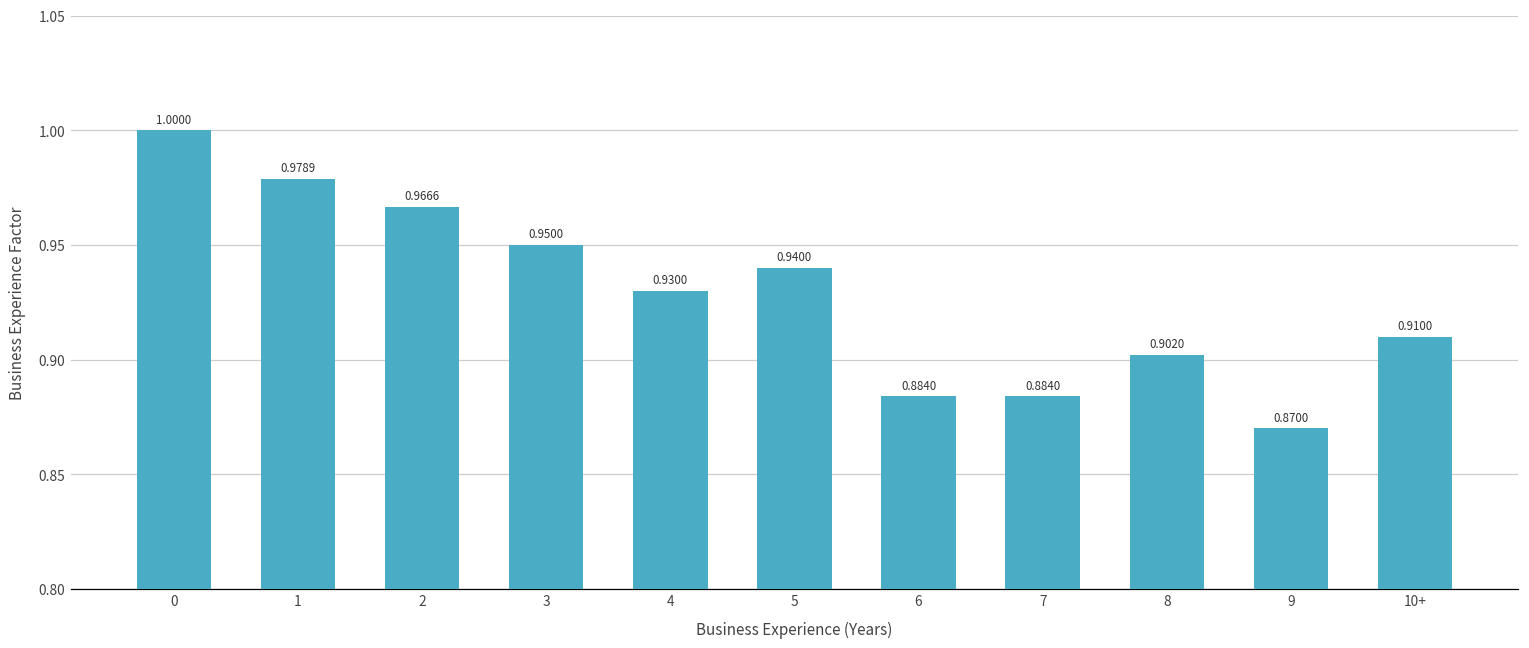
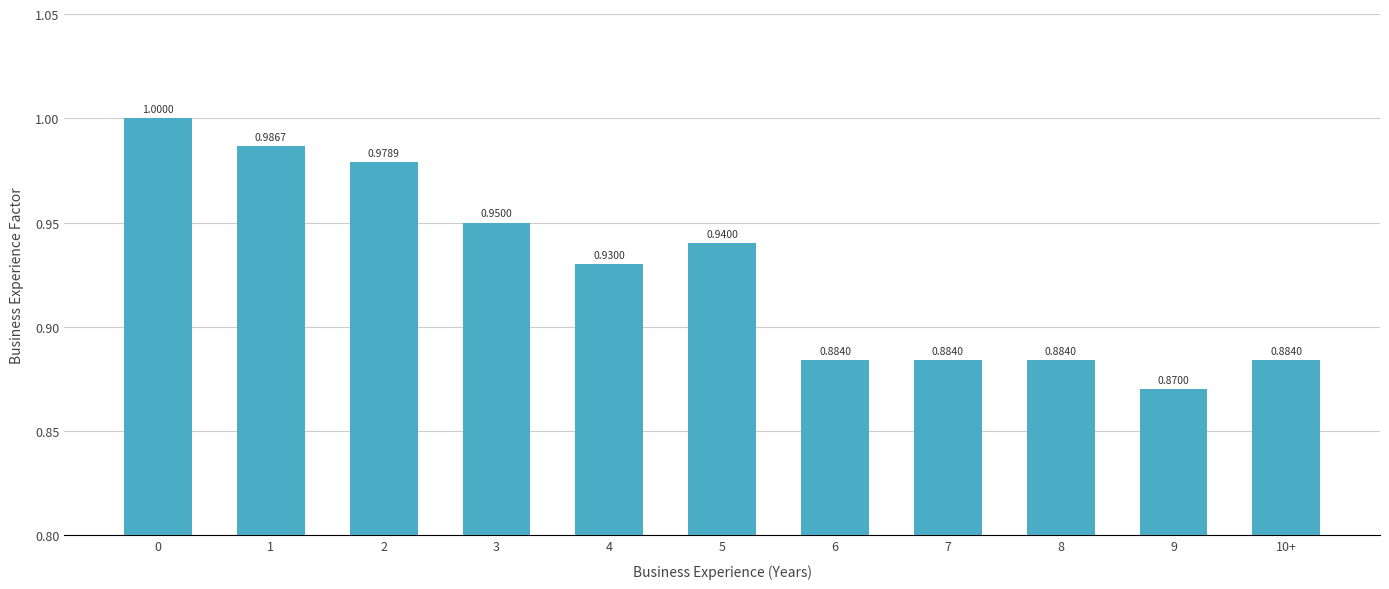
1: 0.9789 -> 0.9867
2: 0.9666 -> 0.9789
8: 0.9020 -> 0.8840
10+: 0.9100 -> 0.8840
